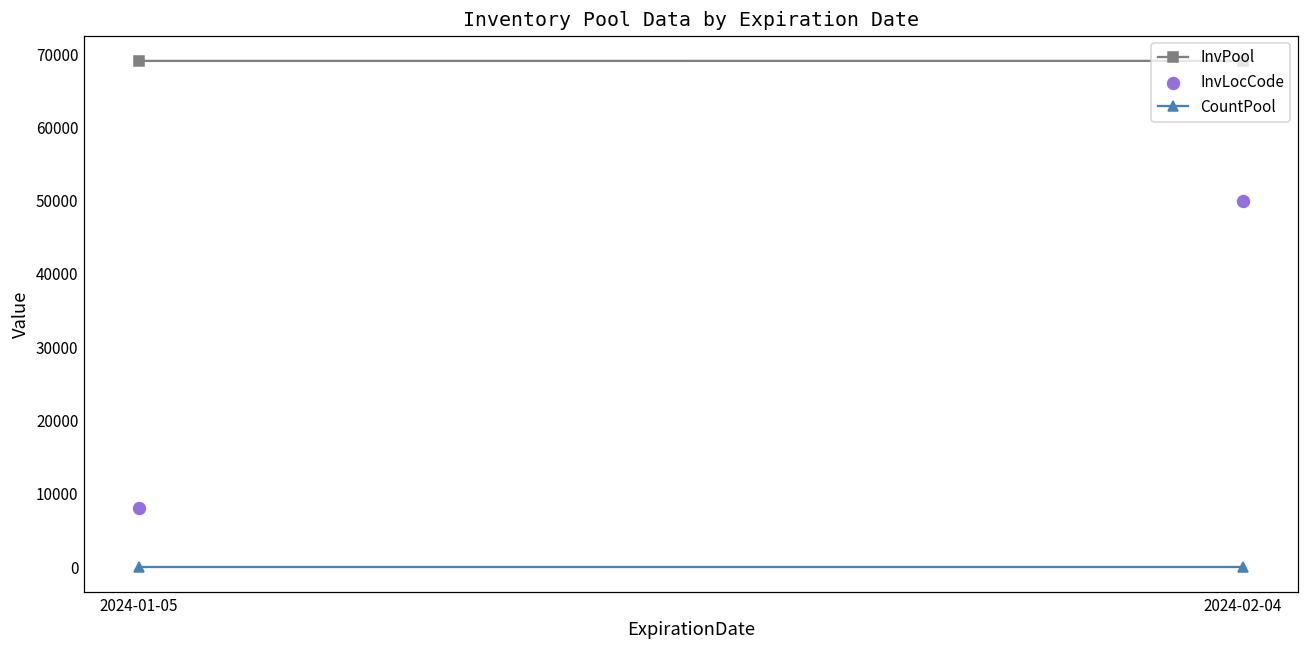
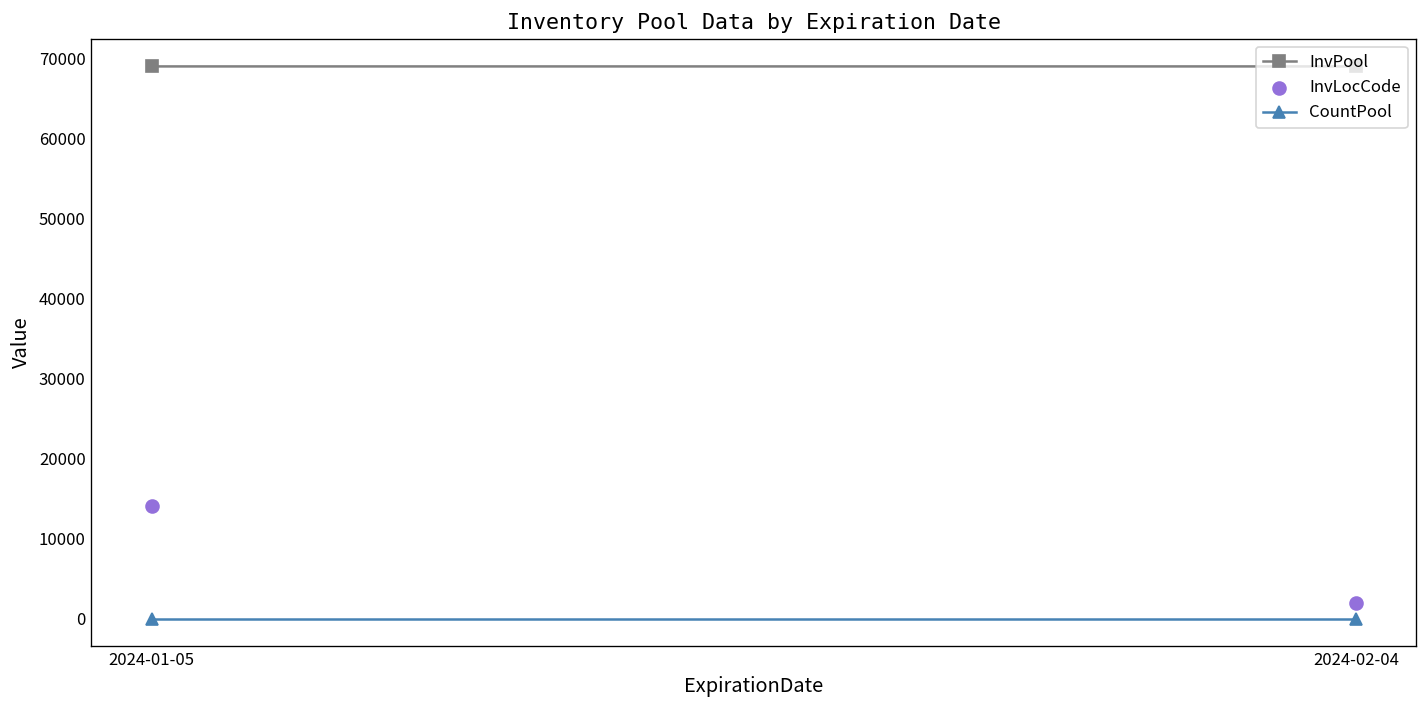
InvLocCode, 2024-01-05: 8000 -> 14000
InvLocCode, 2024-02-04: 50000 -> 2000
